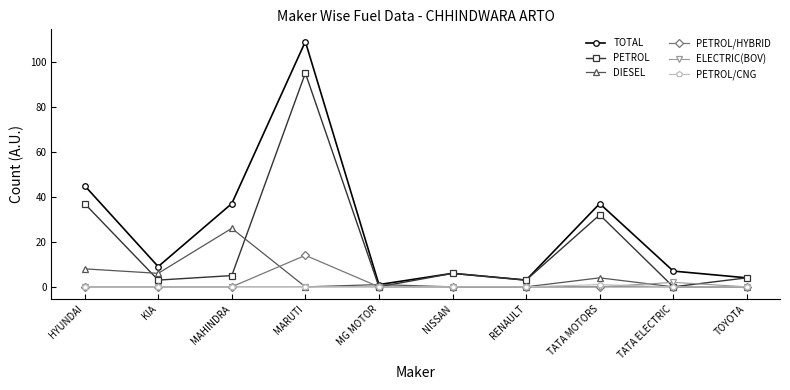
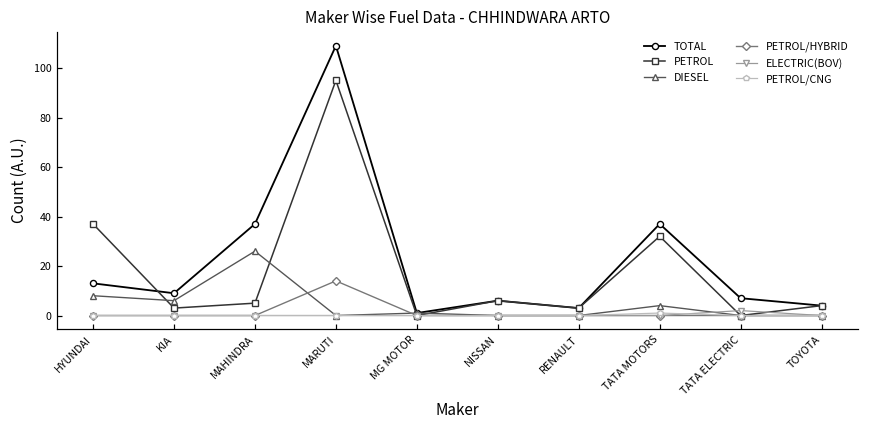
TOTAL, HYUNDAI: 45 -> 13
